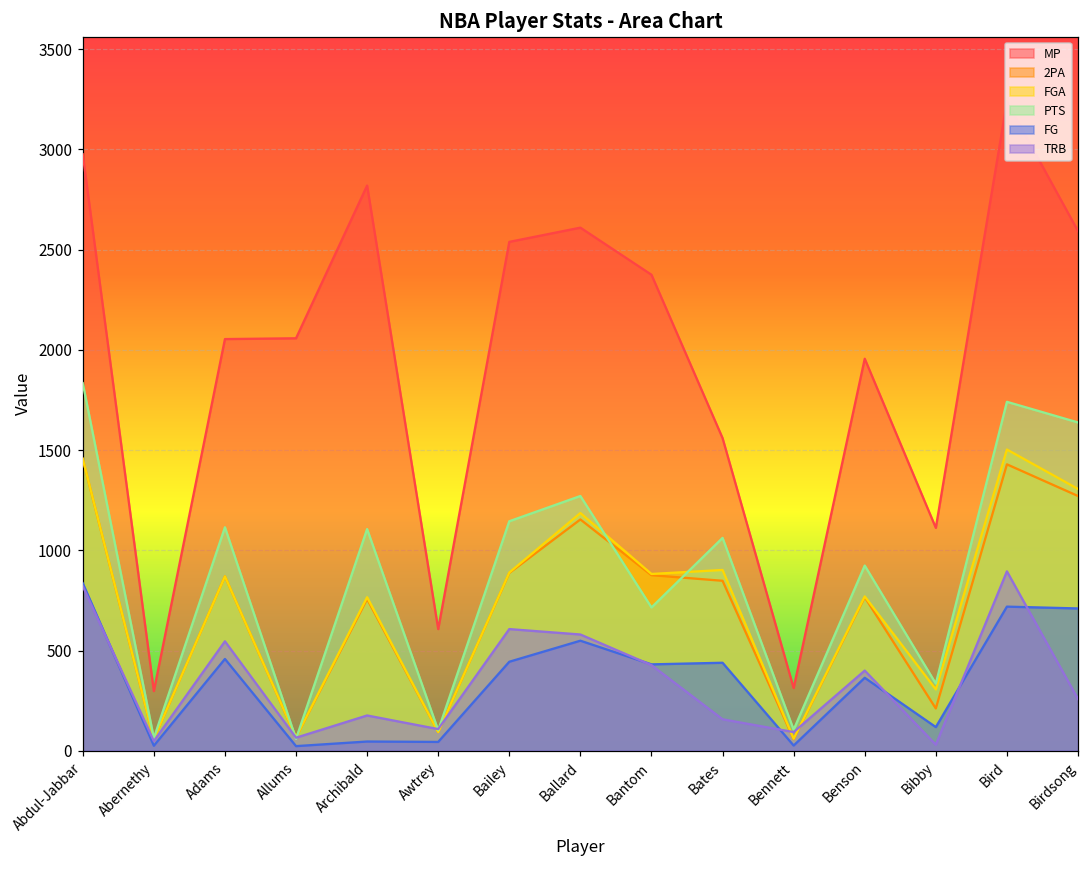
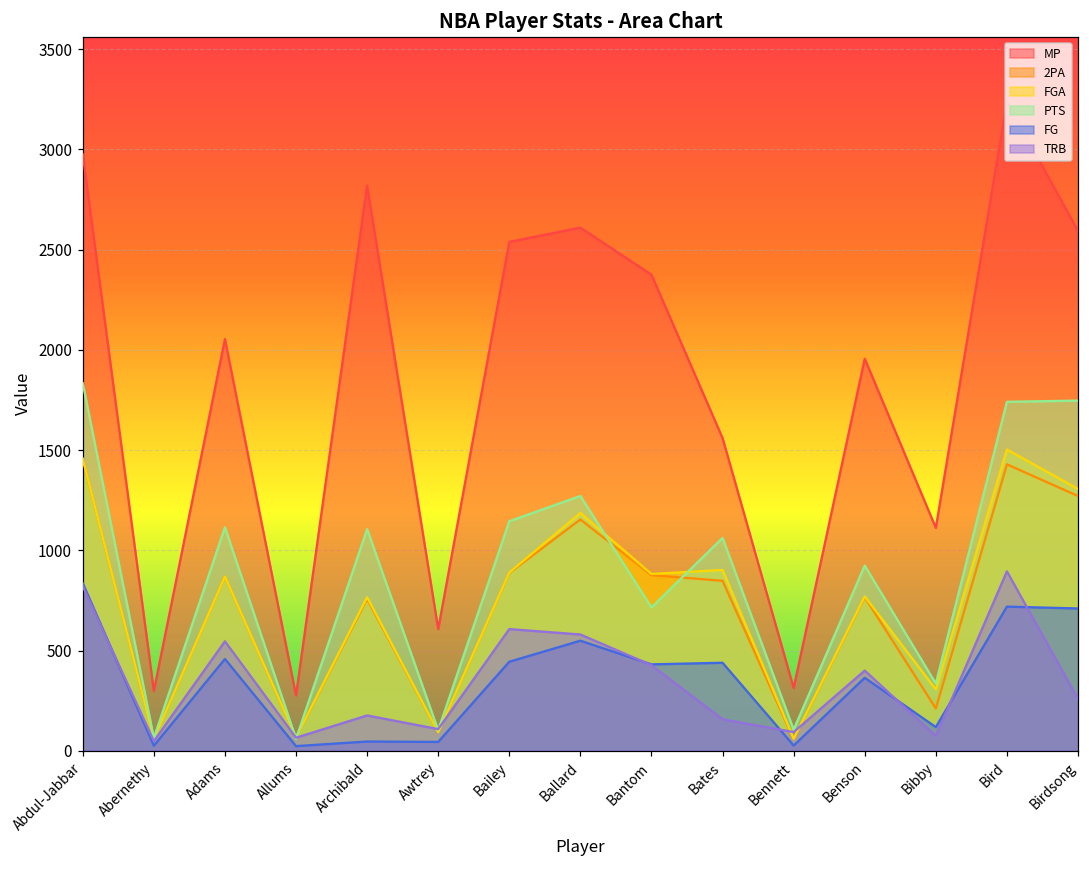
MP, Allums: 2060 -> 280
TRB, Bibby: 30 -> 70
PTS, Birdsong: 1640 -> 1750
